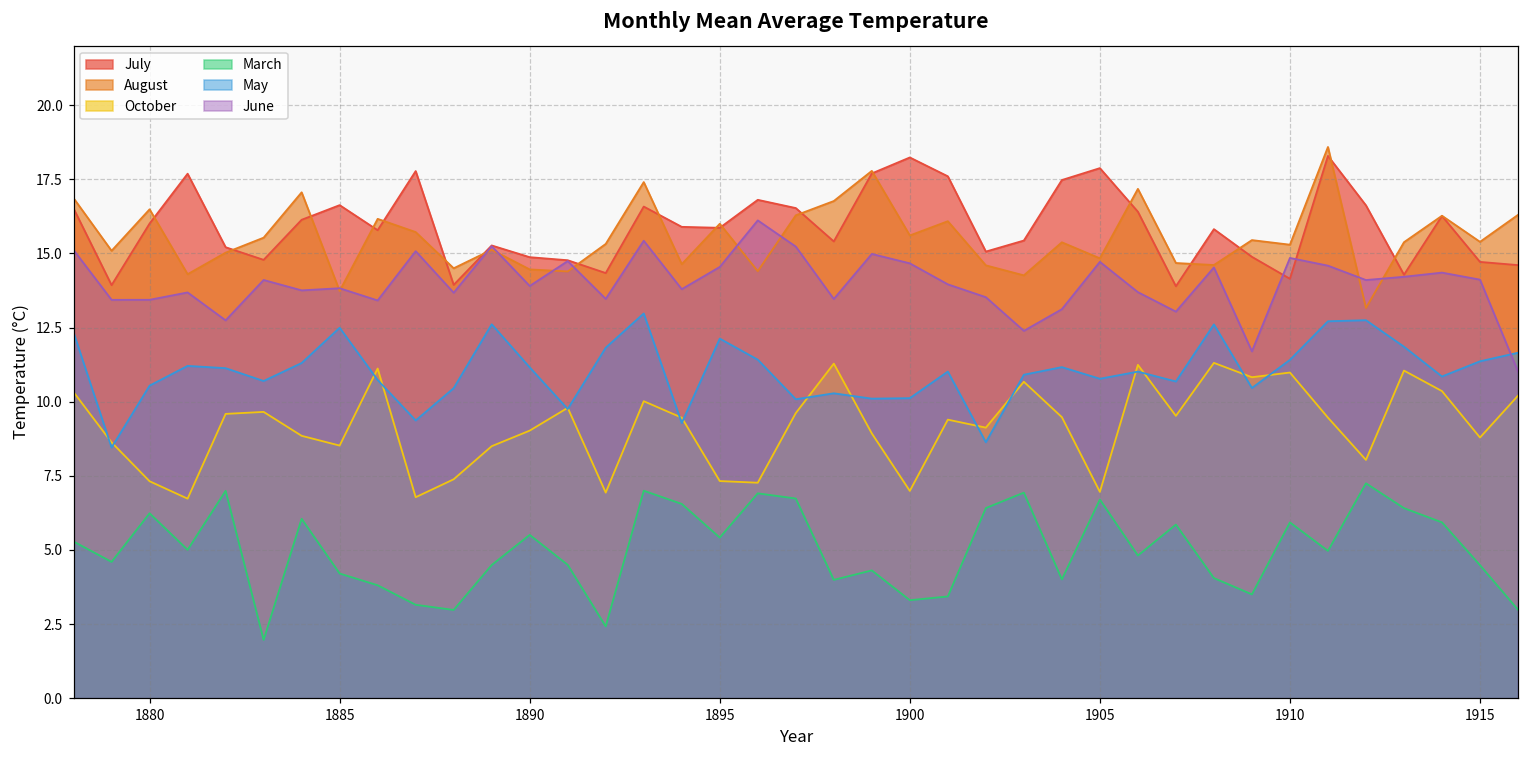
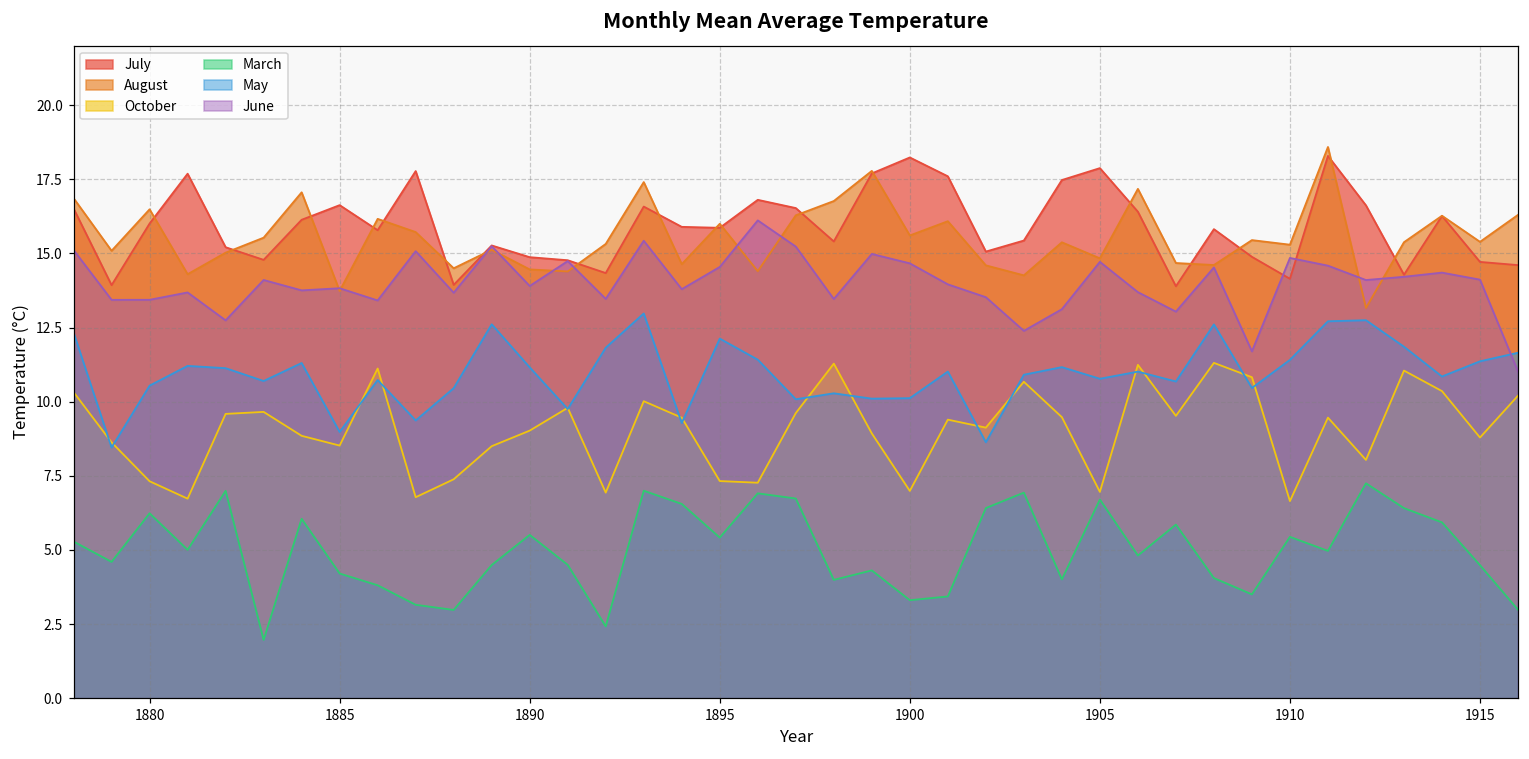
May, 1885: 12.5 -> 9.0
October, 1910: 11.0 -> 6.6
March, 1910: 5.9 -> 5.4
